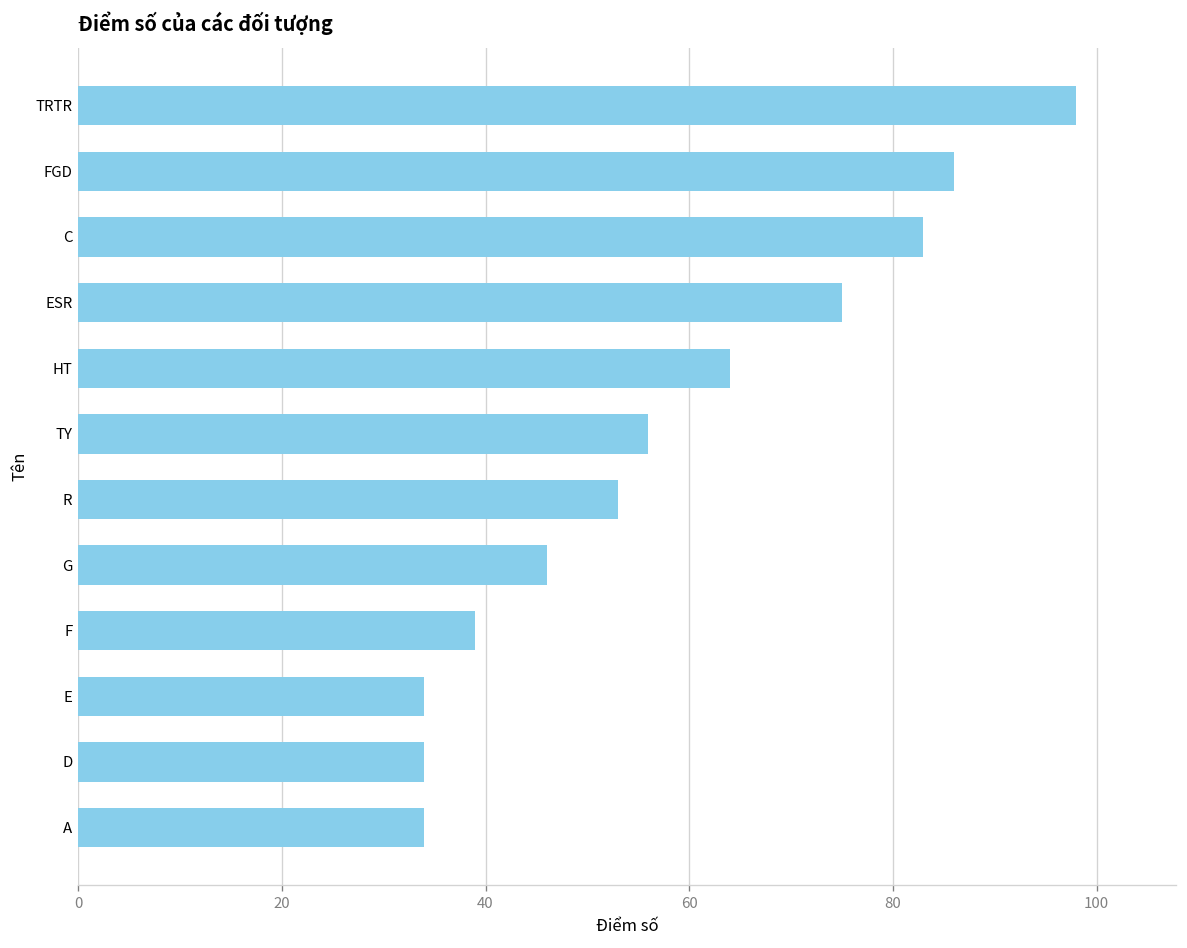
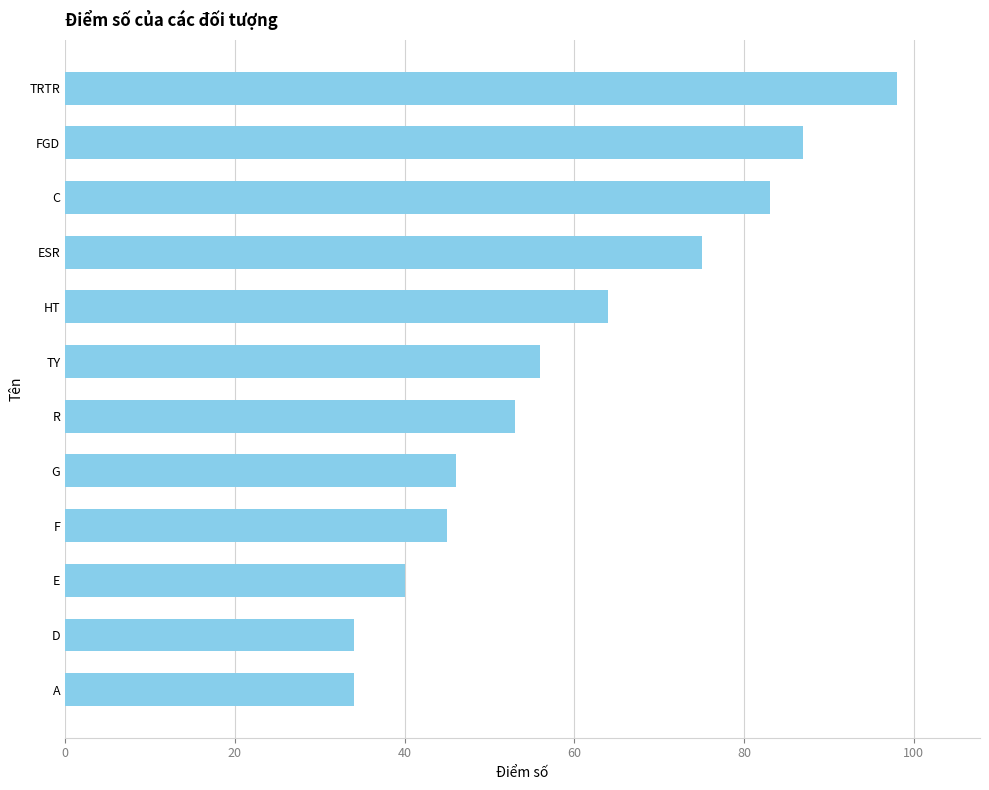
FGD: 86 -> 87
F: 39 -> 45
E: 34 -> 40
